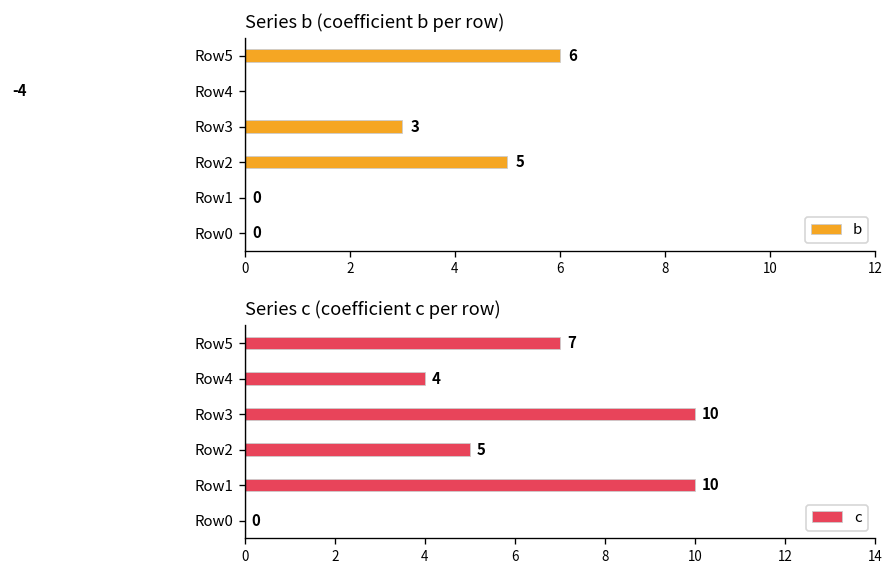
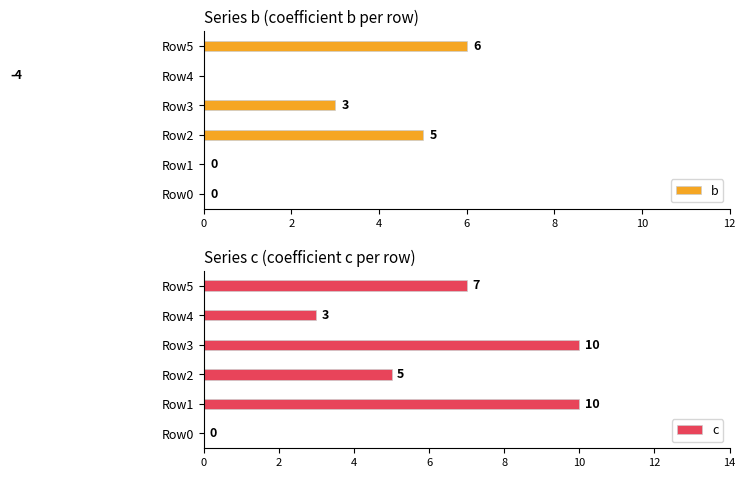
Series c (coefficient c per row), Row4: 4 -> 3
